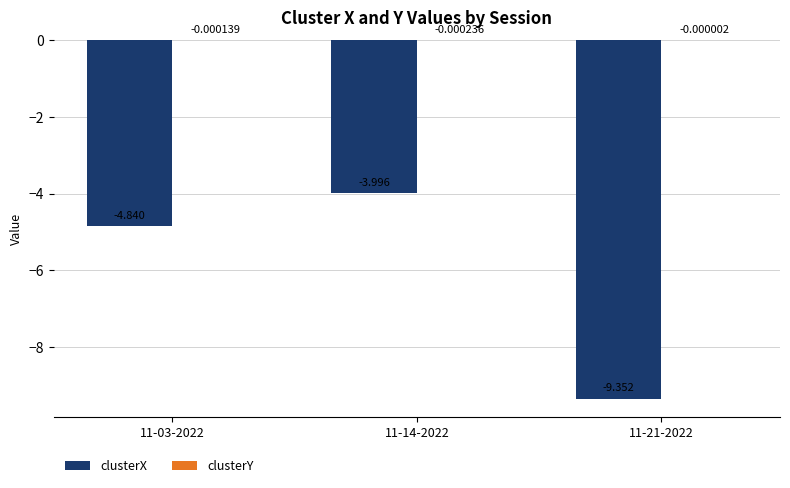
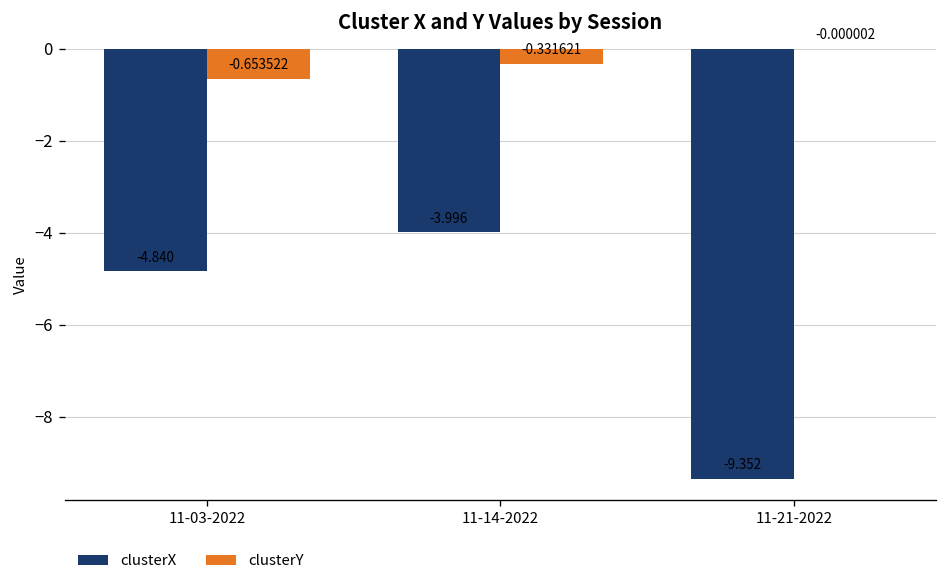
clusterY, 11-03-2022: -0.000139 -> -0.653522
clusterY, 11-14-2022: -0.000236 -> -0.331621
